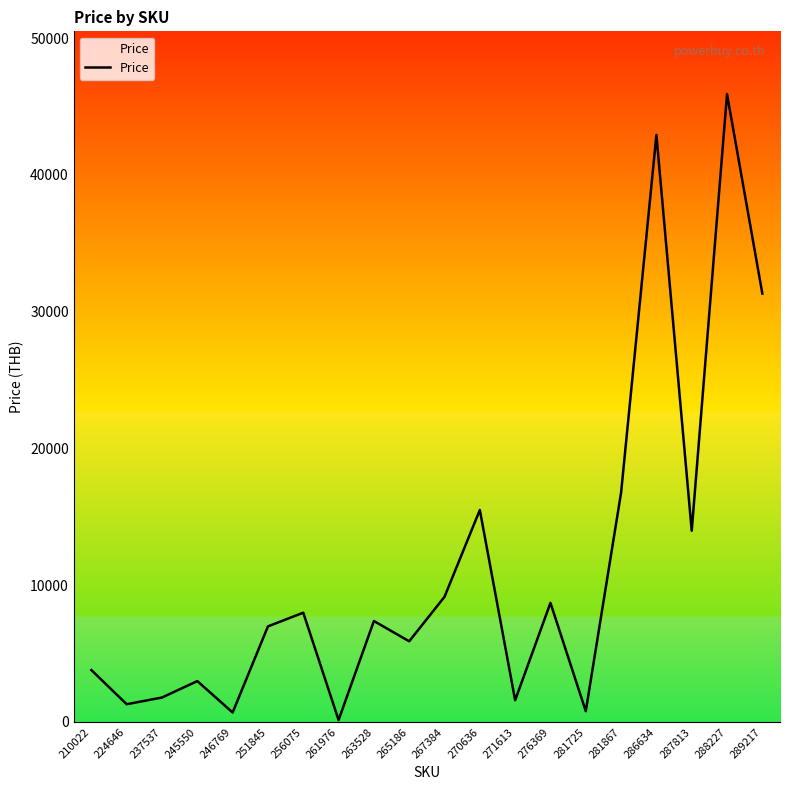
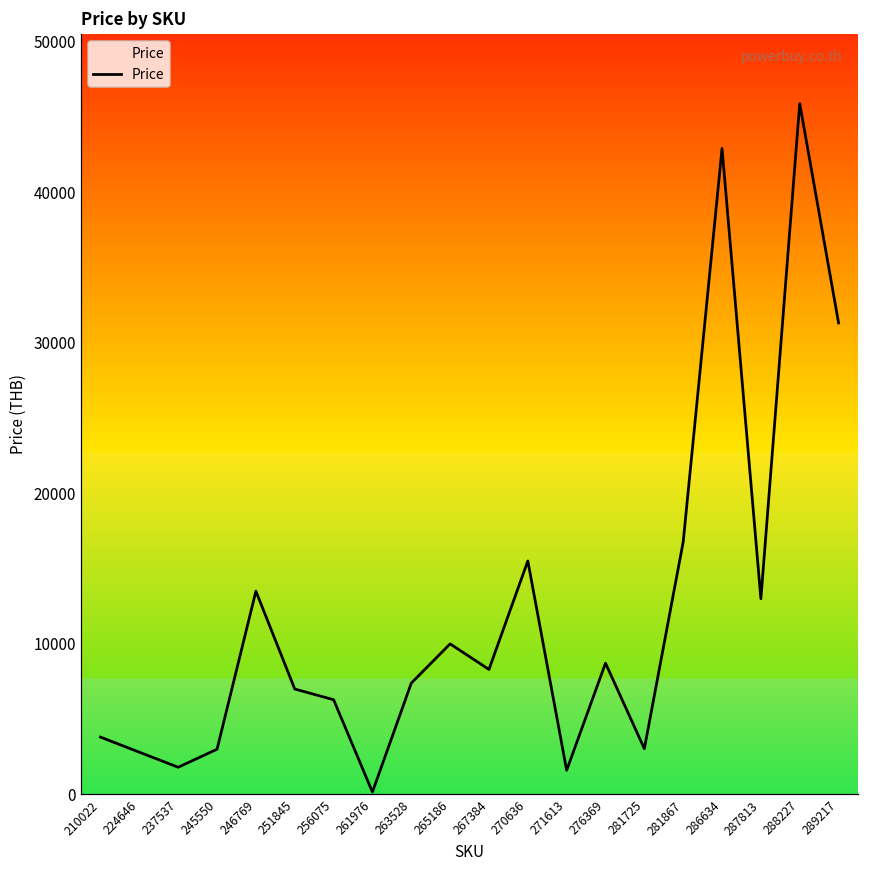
224646: 1300 -> 2800
246769: 700 -> 13500
256075: 8000 -> 6300
265186: 5900 -> 10000
267384: 9200 -> 8300
281725: 800 -> 3000
287813: 14000 -> 13000
